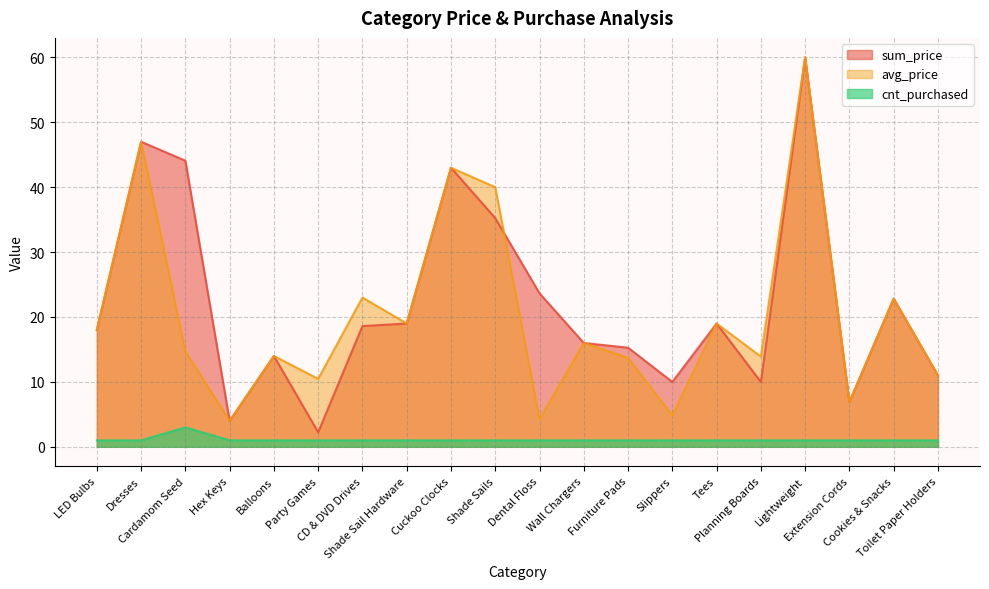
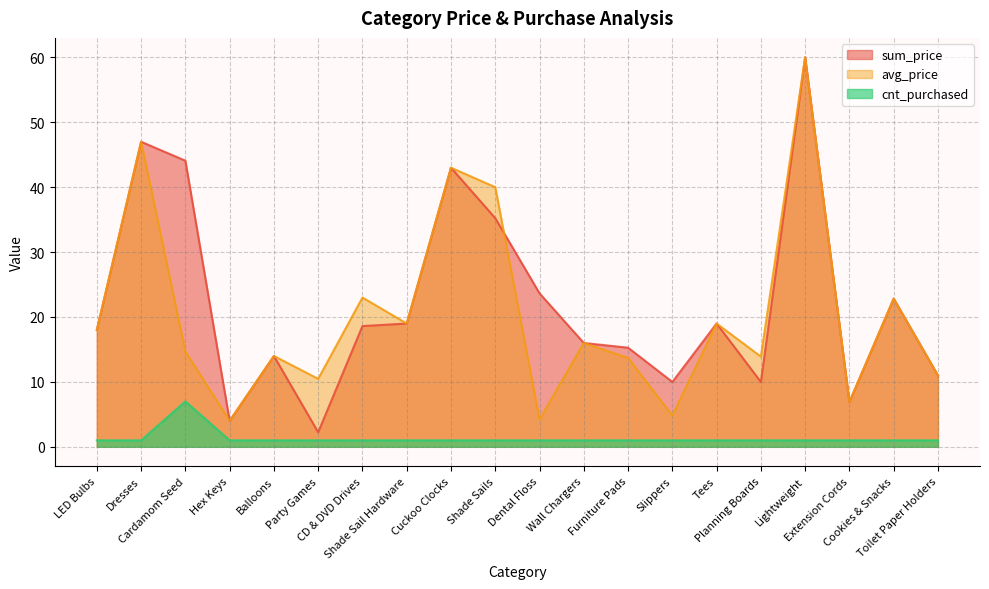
cnt_purchased, Cardamom Seed: 3 -> 7
